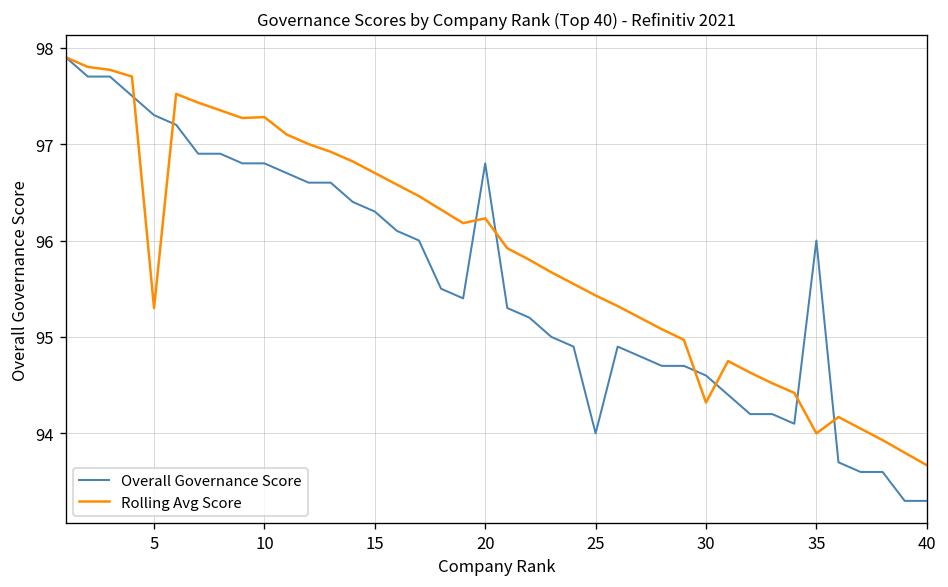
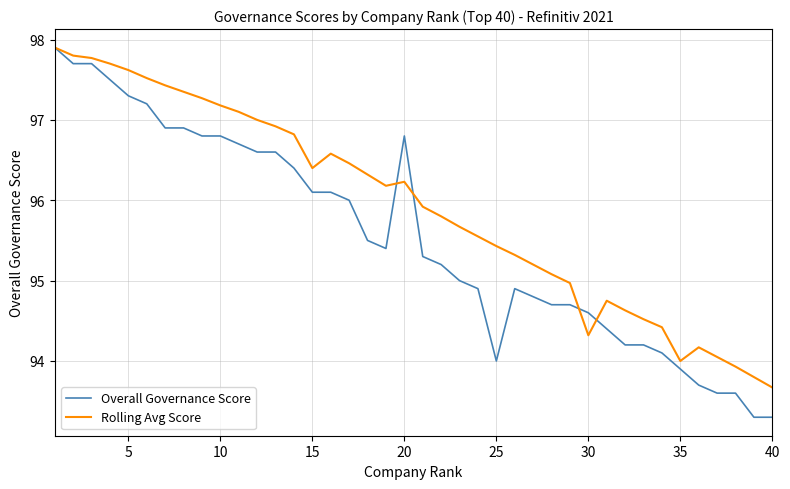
Rolling Avg Score, 5: 95.3 -> 97.6
Rolling Avg Score, 10: 97.3 -> 97.2
Overall Governance Score, 15: 96.3 -> 96.1
Rolling Avg Score, 15: 96.7 -> 96.4
Overall Governance Score, 35: 96.0 -> 93.9
